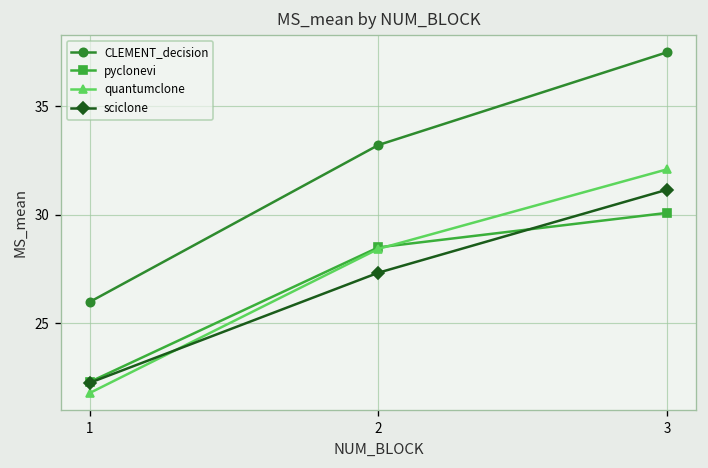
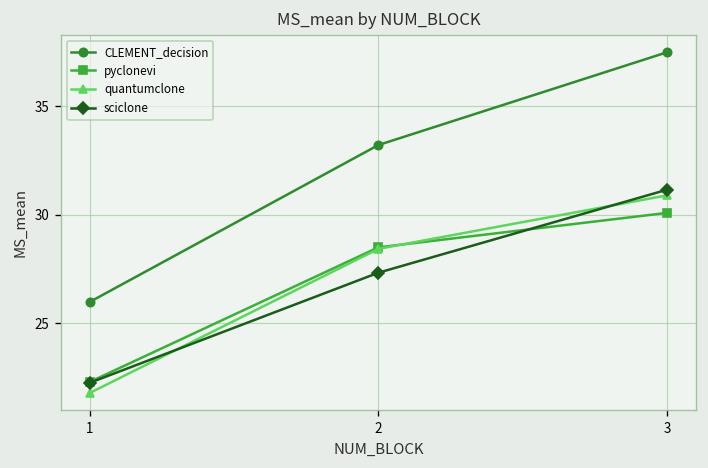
quantumclone, 3: 32.1 -> 30.9
